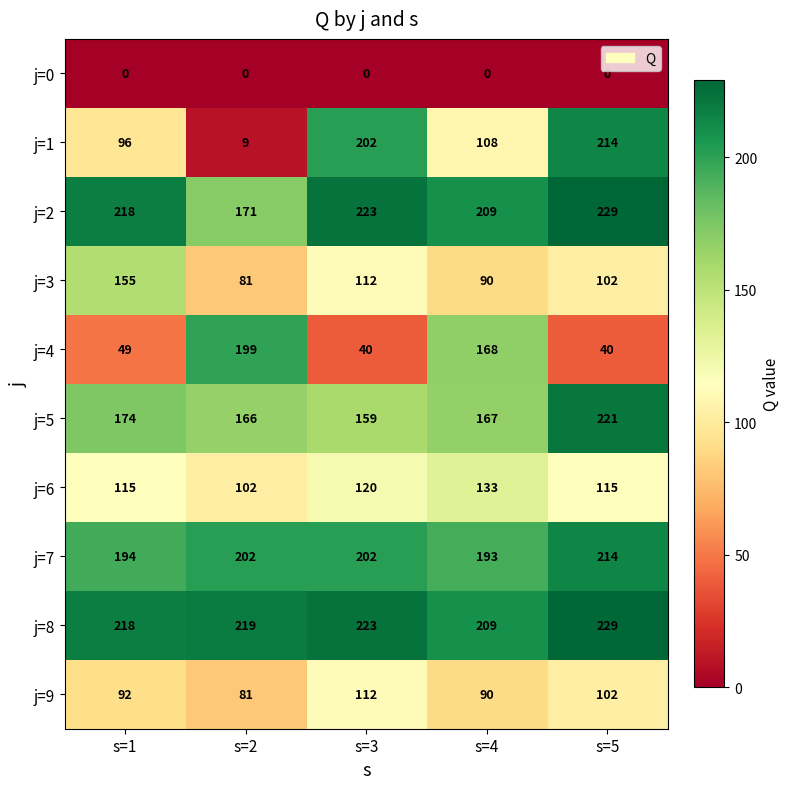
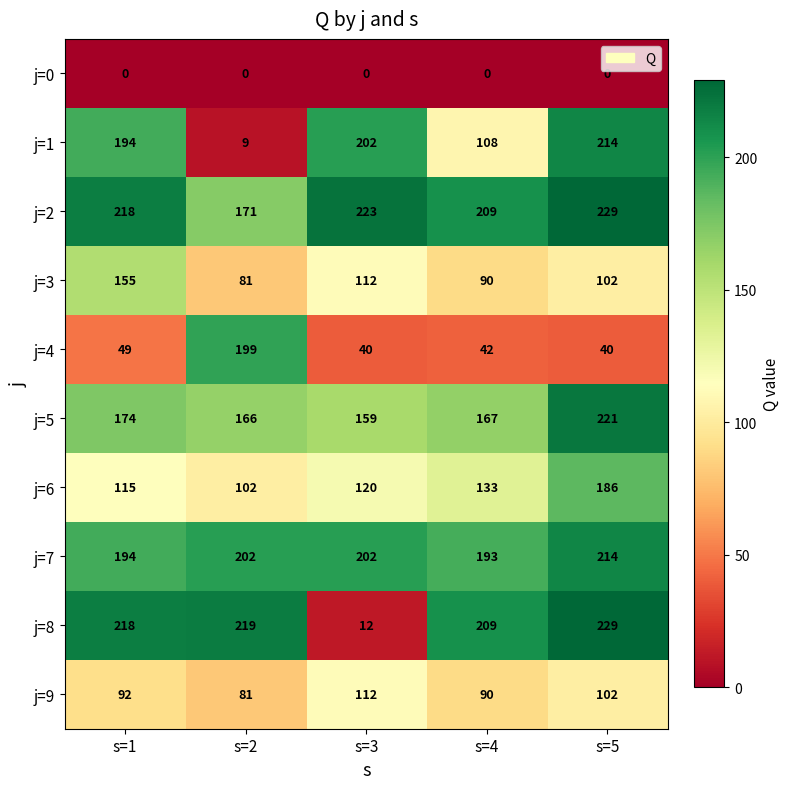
j=1, s=1: 96 -> 194
j=4, s=4: 168 -> 42
j=6, s=5: 115 -> 186
j=8, s=3: 223 -> 12
